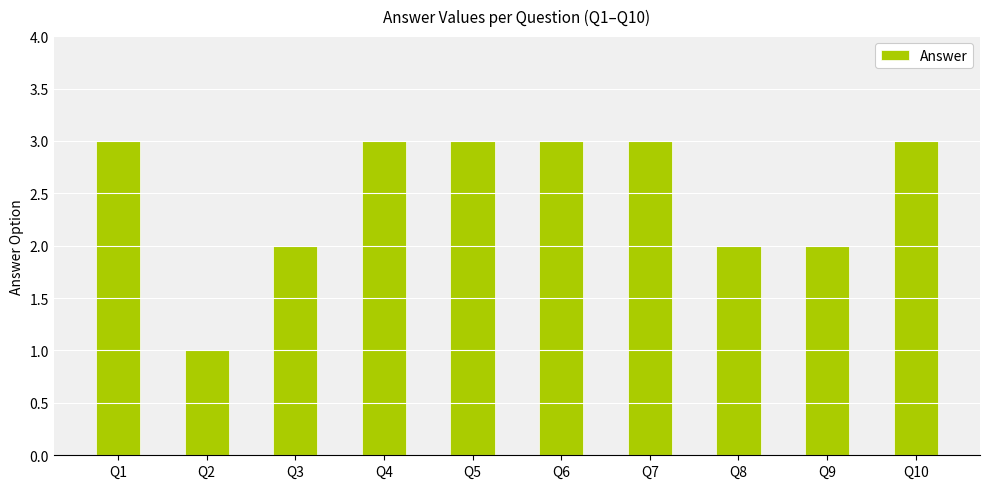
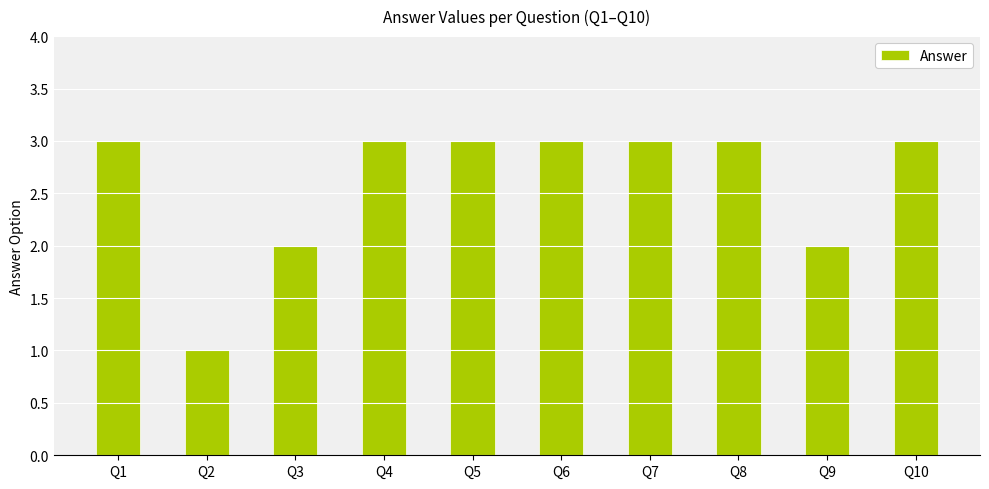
Q8: 2 -> 3
